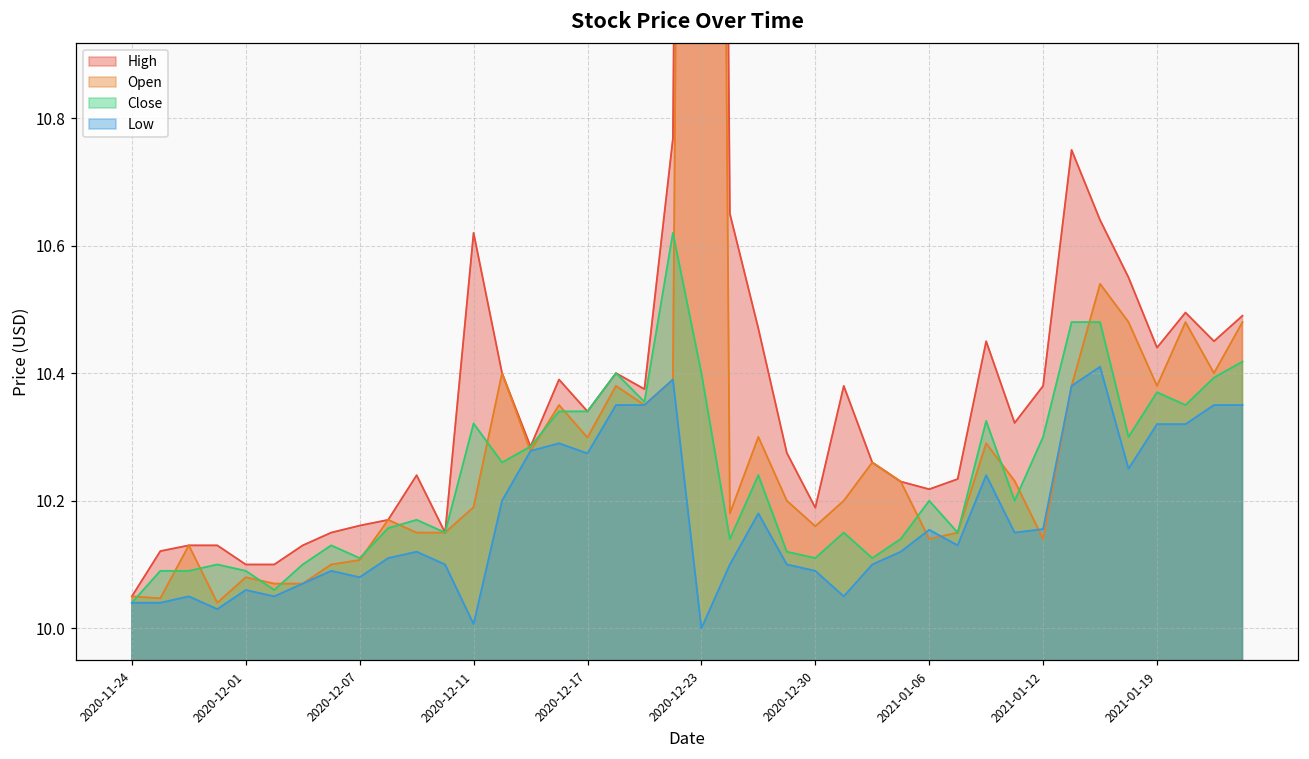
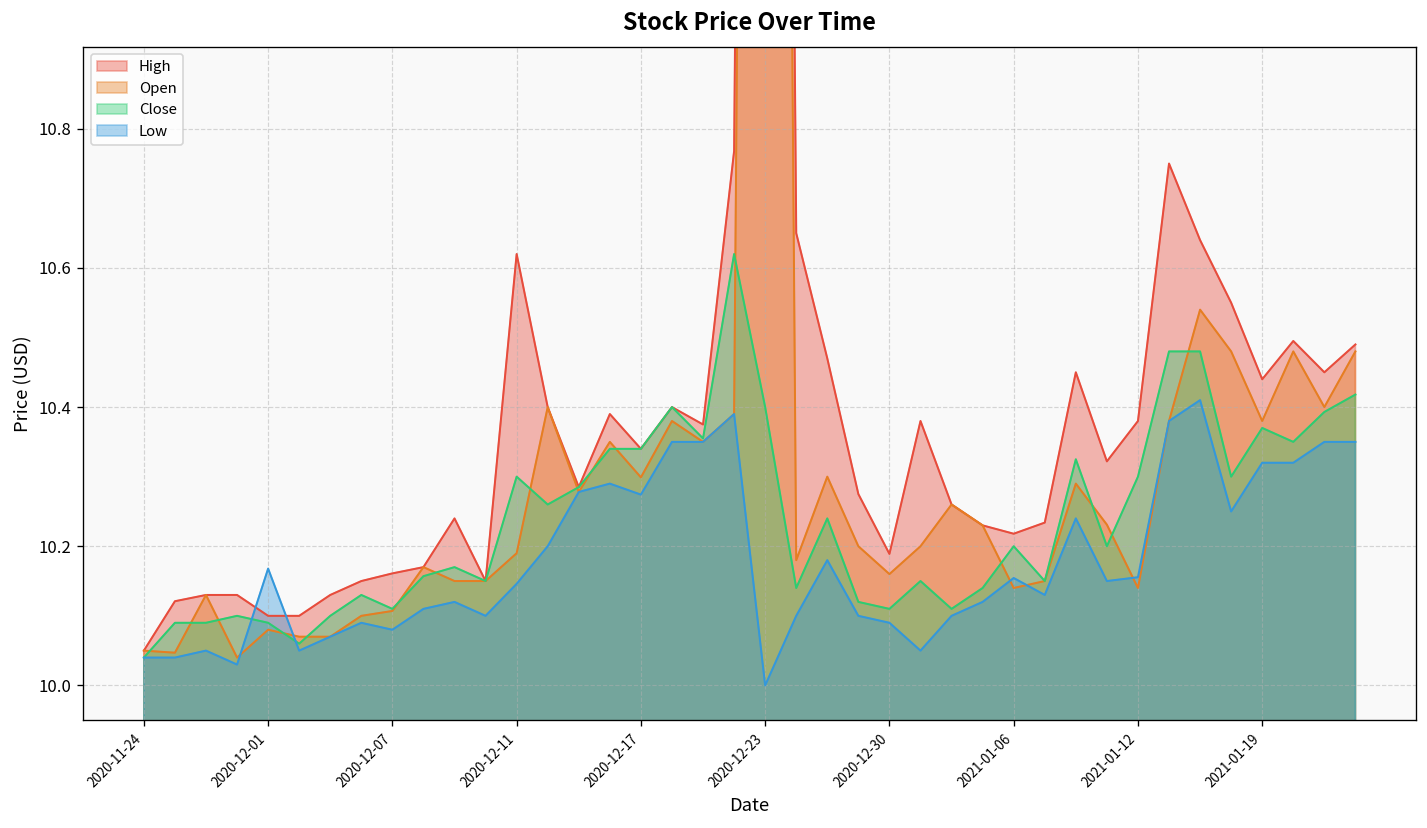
Low, 2020-12-01: 10.06 -> 10.17
Close, 2020-12-11: 10.32 -> 10.30
Low, 2020-12-11: 10.01 -> 10.15
